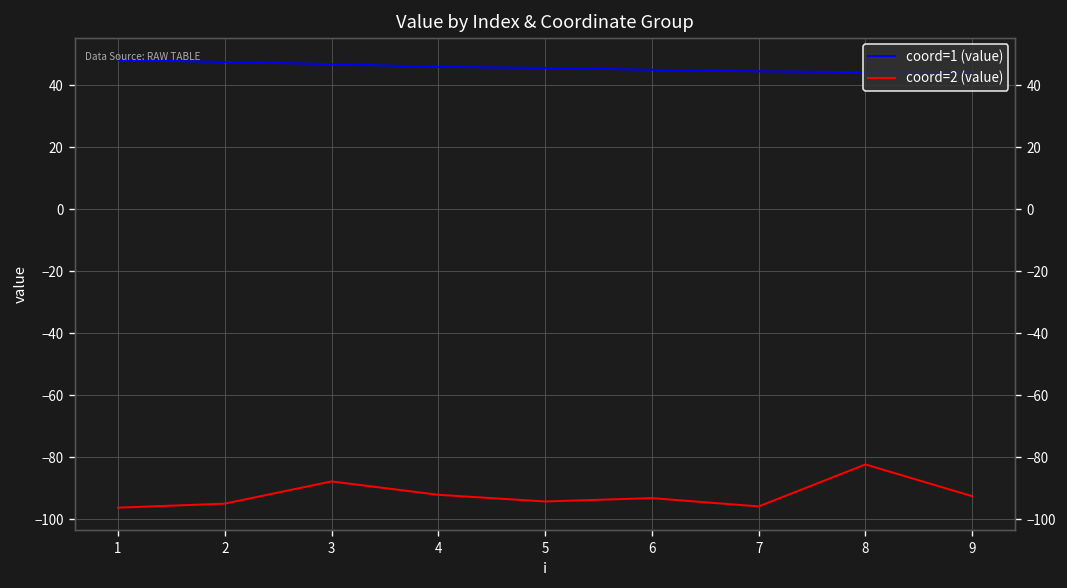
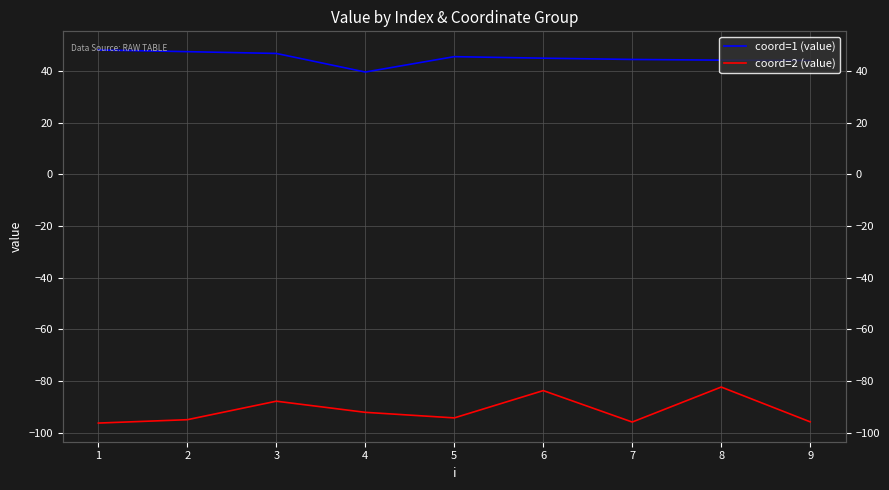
coord=1 (value), 4: 46 -> 40
coord=2 (value), 6: -93 -> -84
coord=2 (value), 9: -92 -> -96
